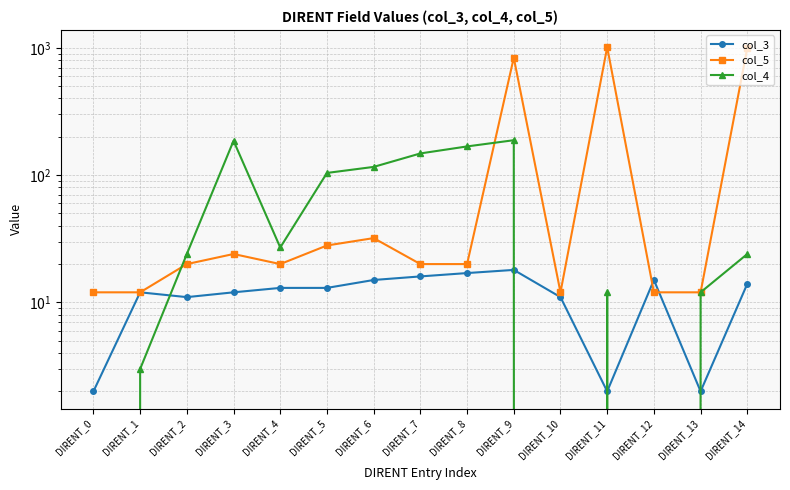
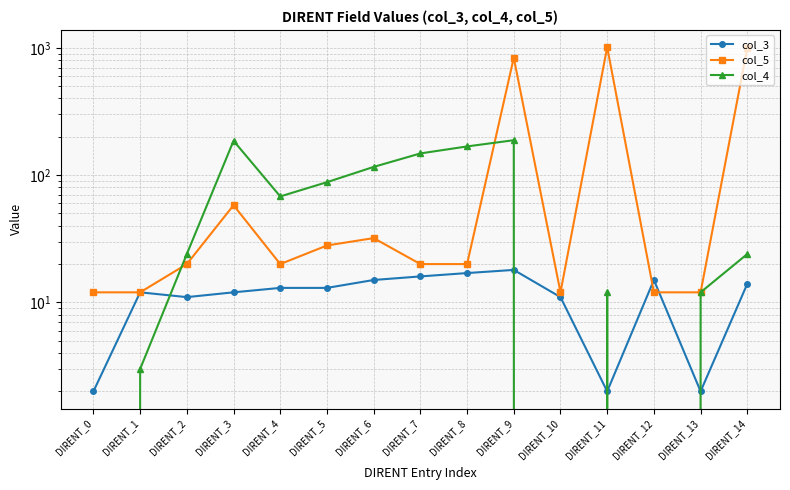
col_5, DIRENT_3: 24 -> 60
col_4, DIRENT_4: 27 -> 70
col_4, DIRENT_5: 100 -> 90
